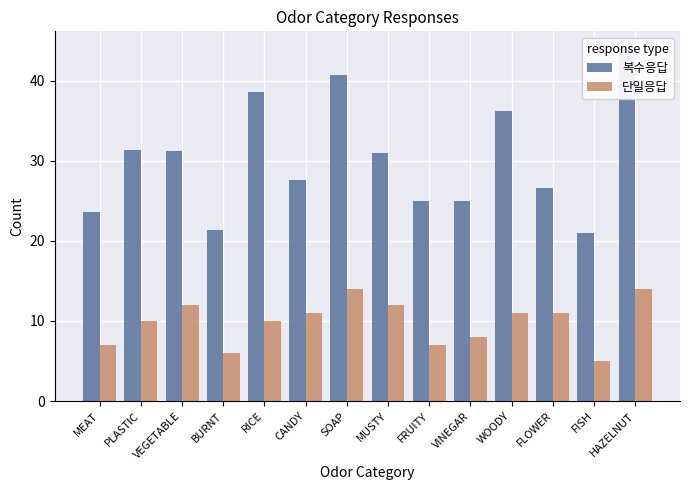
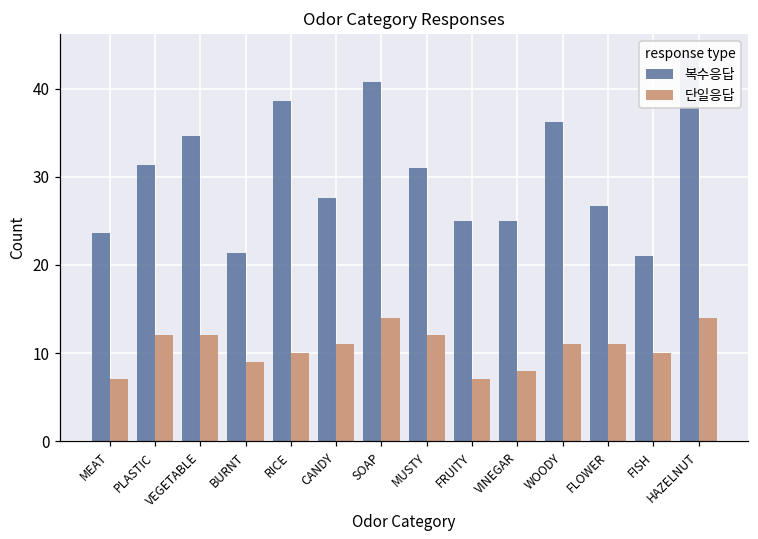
단일응답, PLASTIC: 10 -> 12
복수응답, VEGETABLE: 31 -> 35
단일응답, BURNT: 6 -> 9
단일응답, FISH: 5 -> 10
